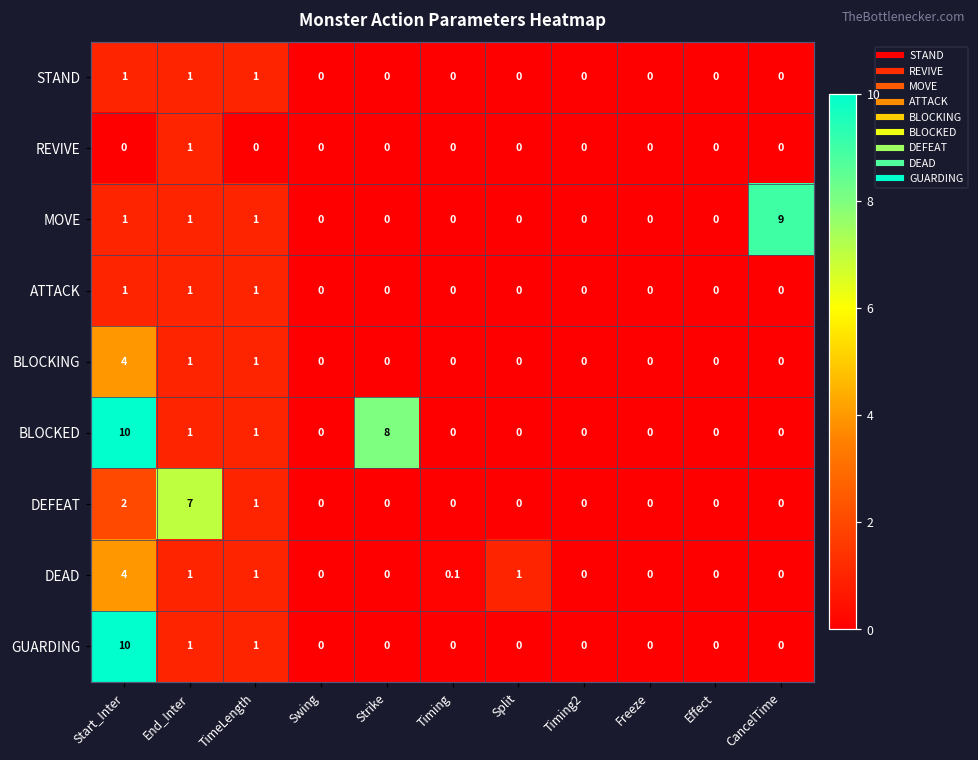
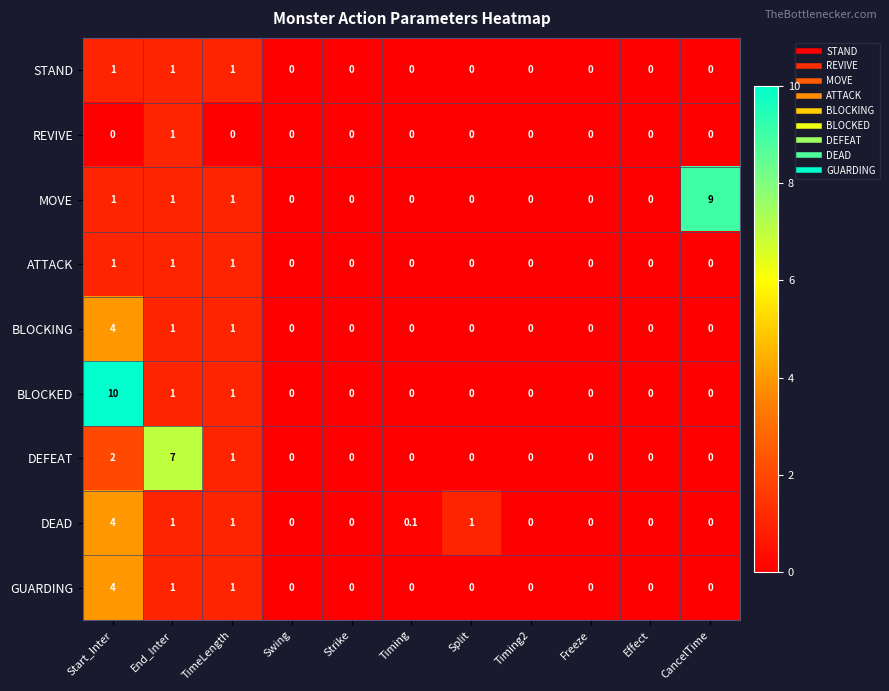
BLOCKED, Strike: 8 -> 0
GUARDING, Start_Inter: 10 -> 4
